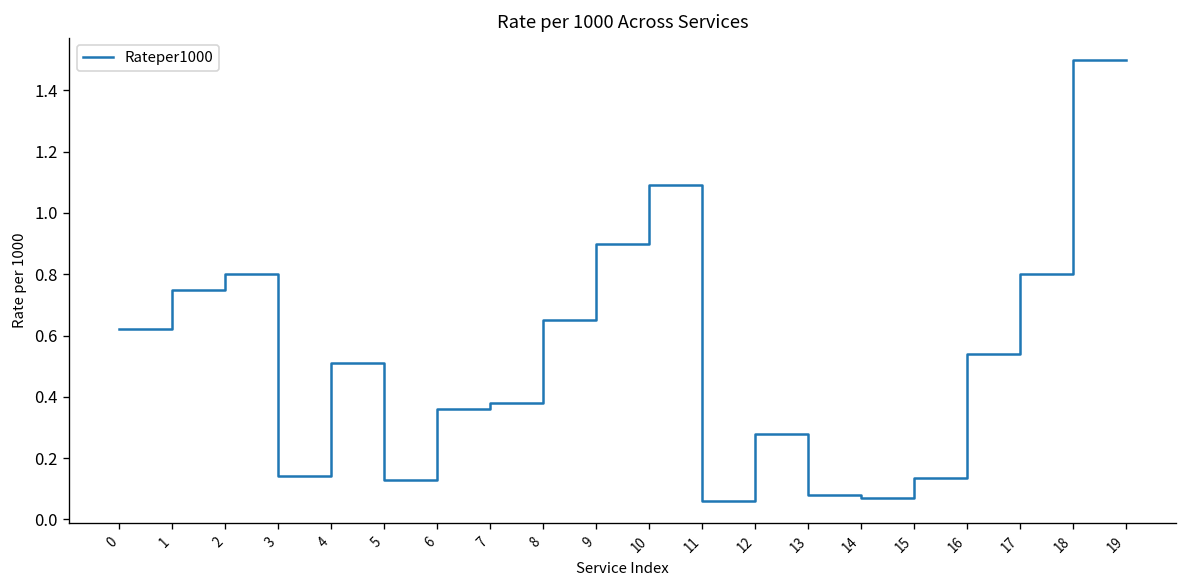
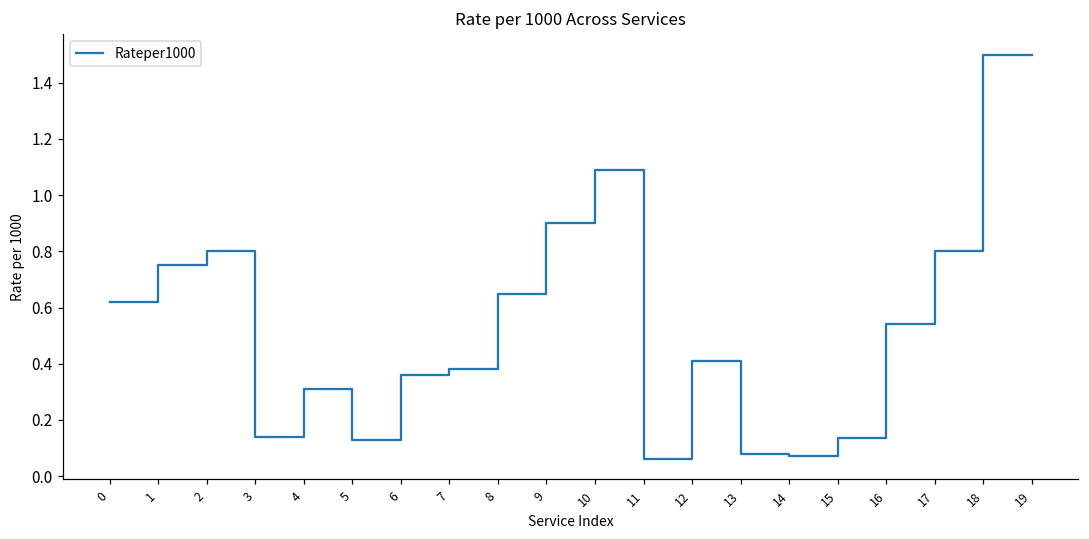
4: 0.51 -> 0.31
12: 0.28 -> 0.41
